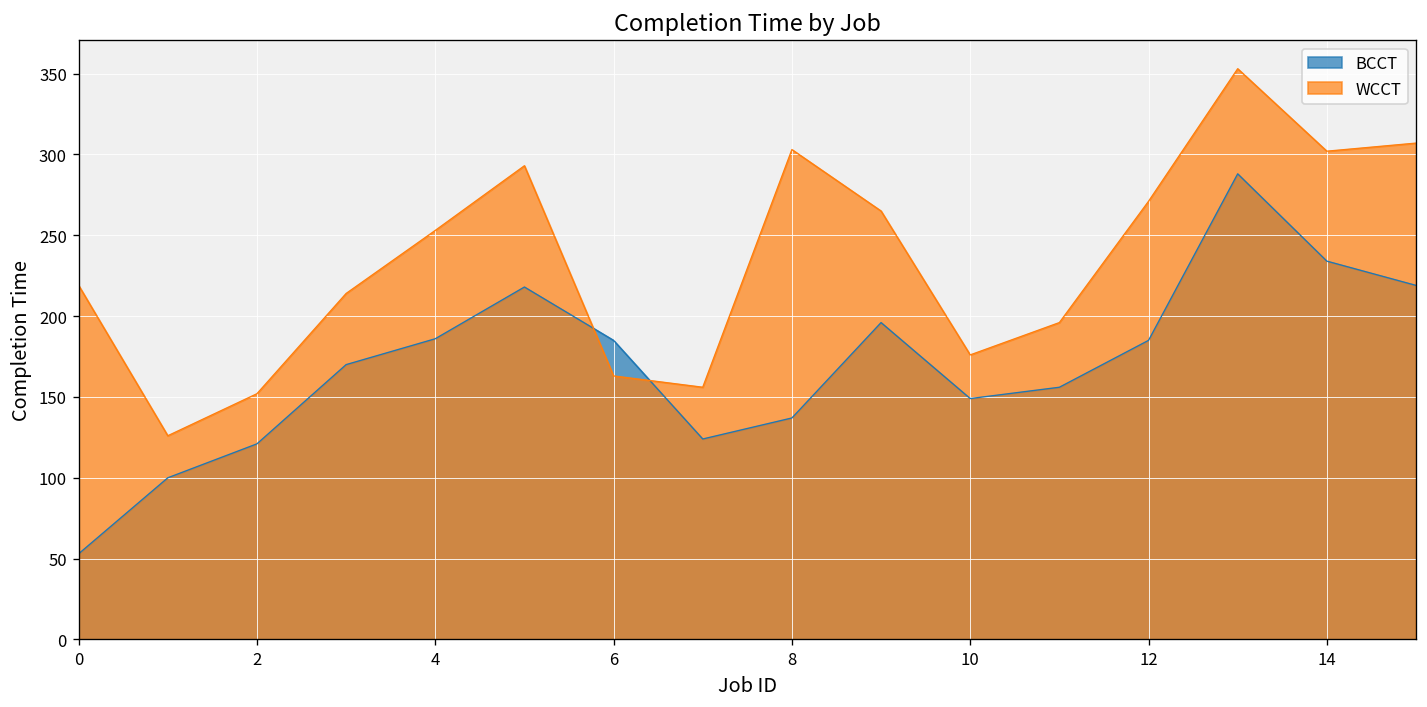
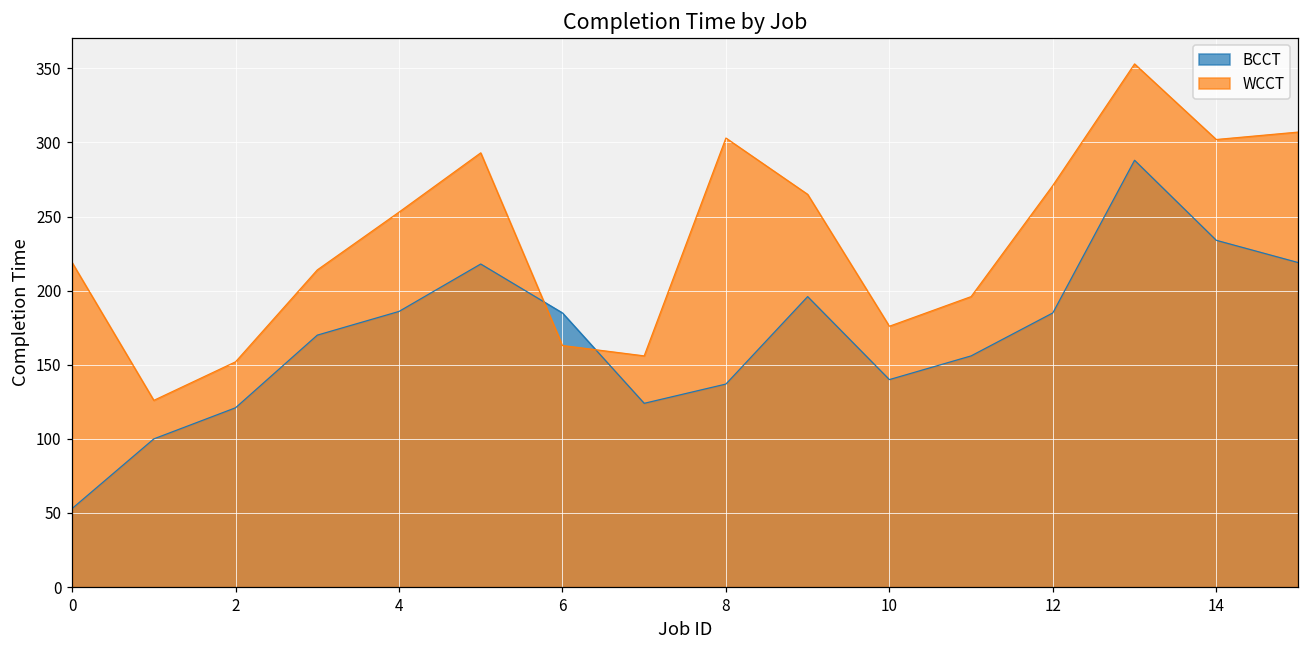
BCCT, 10: 149 -> 140
